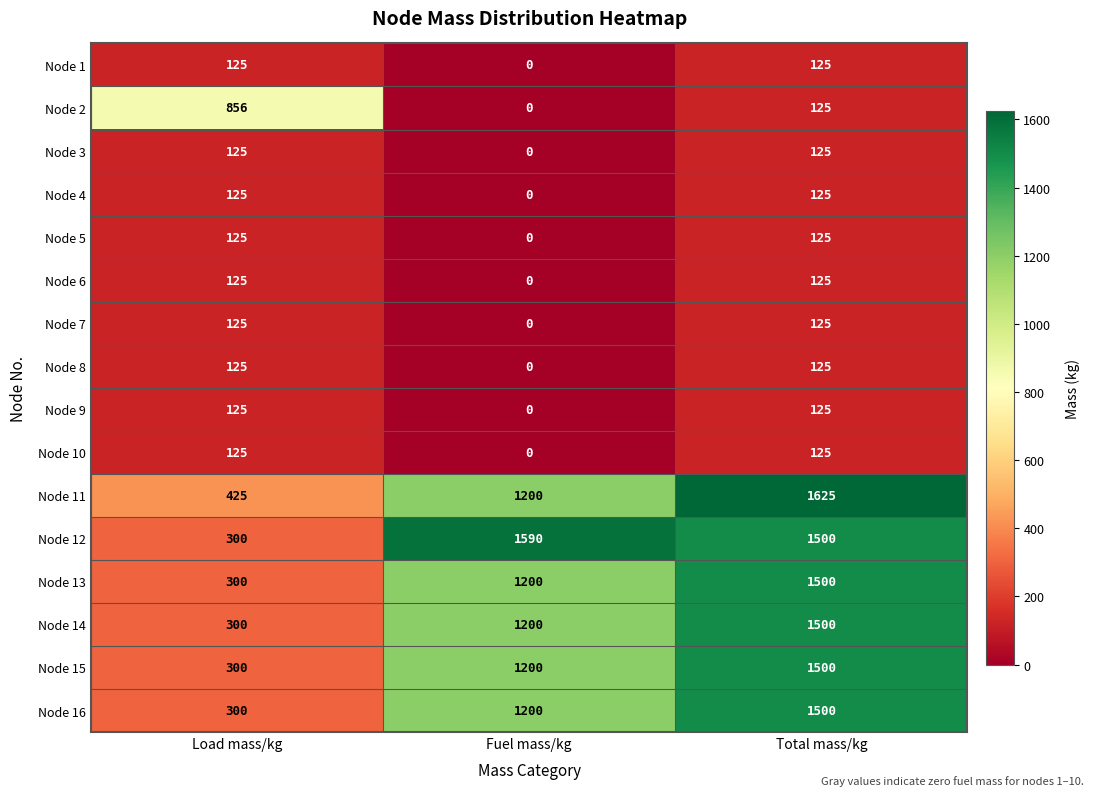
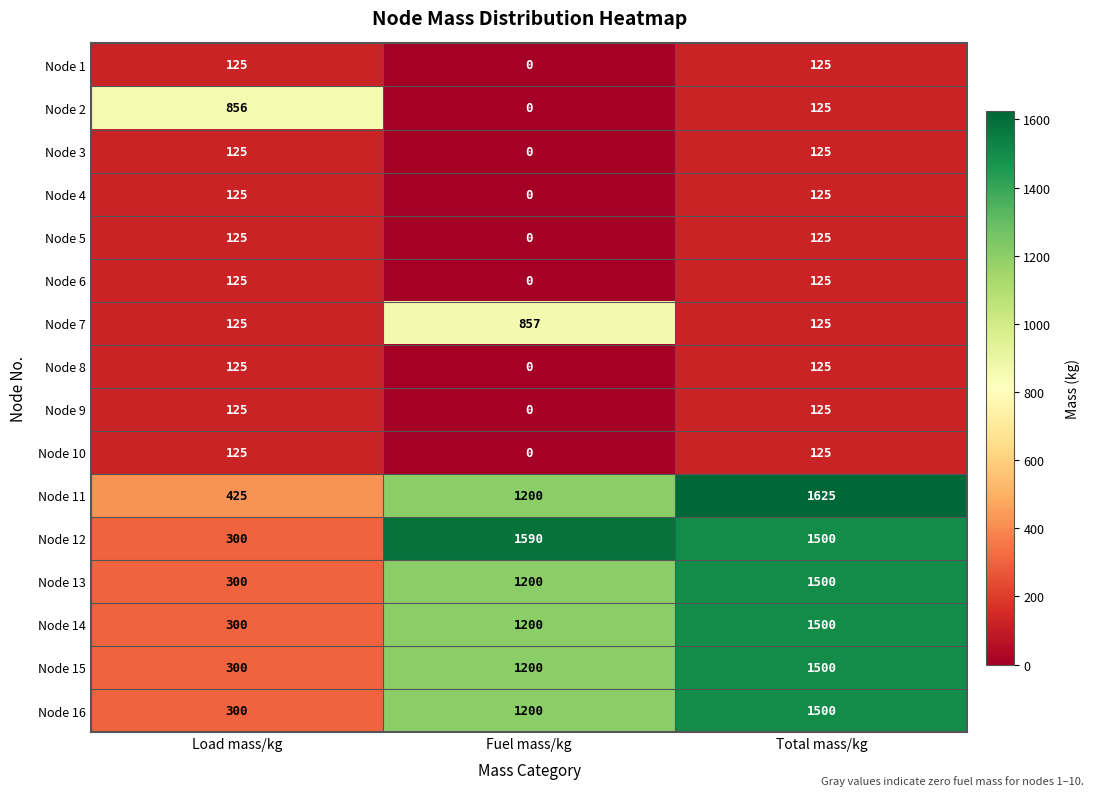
Node 7, Fuel mass/kg: 0 -> 857
